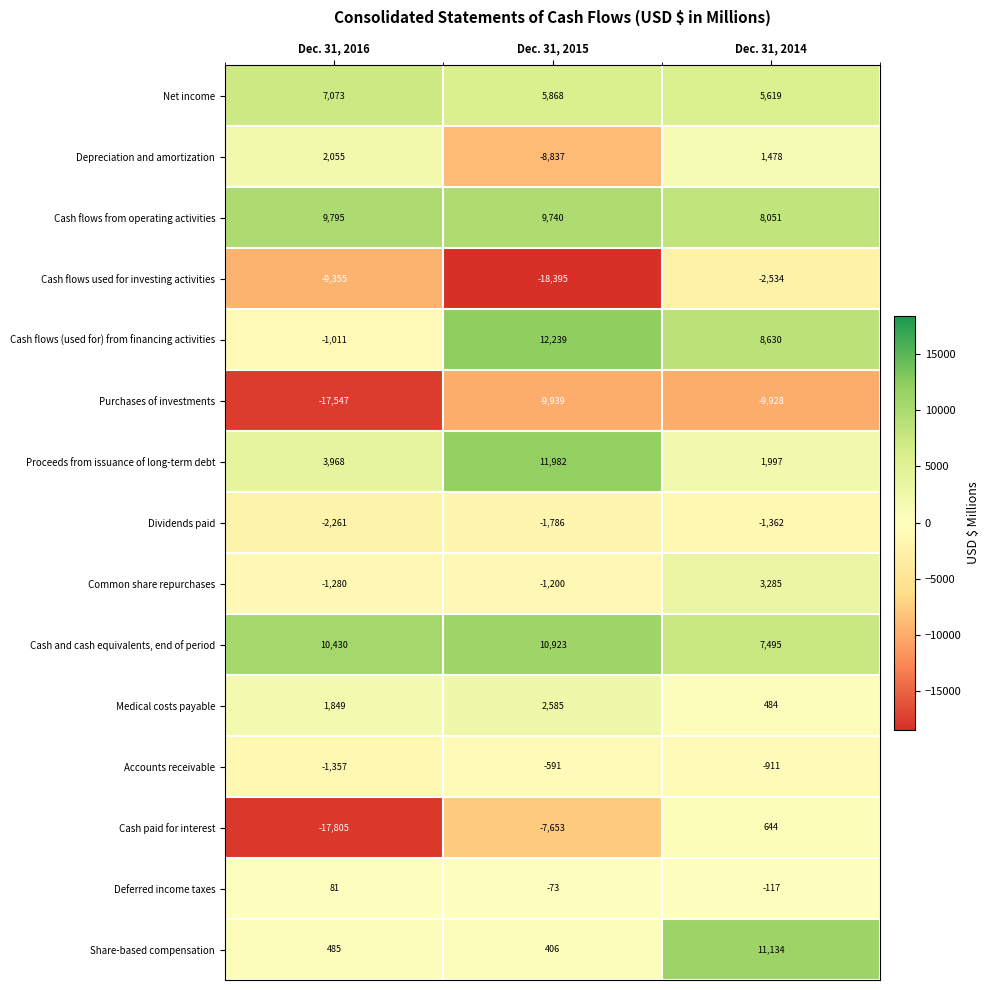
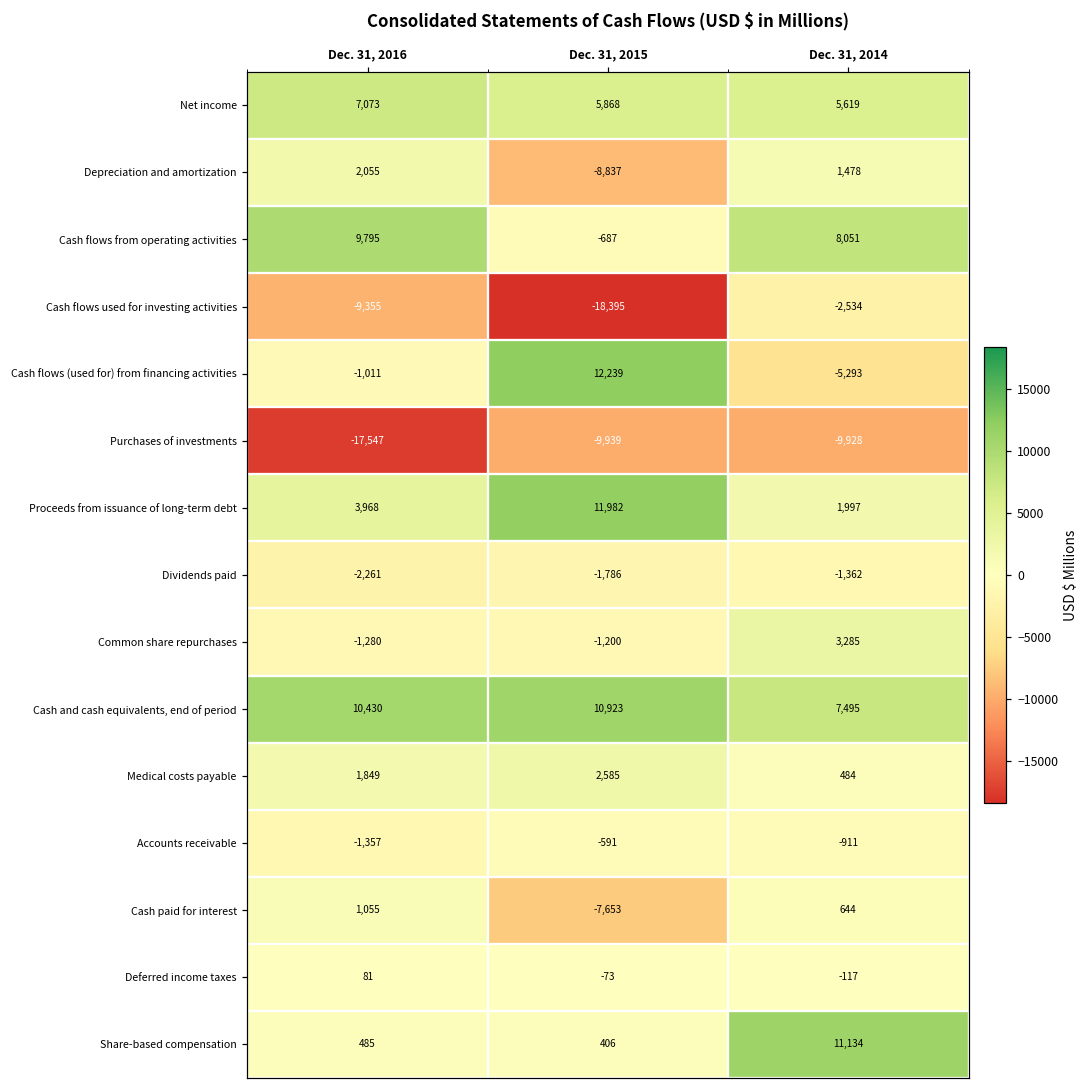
Cash flows from operating activities, Dec. 31, 2015: 9,740 -> -687
Cash flows (used for) from financing activities, Dec. 31, 2014: 8,630 -> -5,293
Cash paid for interest, Dec. 31, 2016: -17,805 -> 1,055
